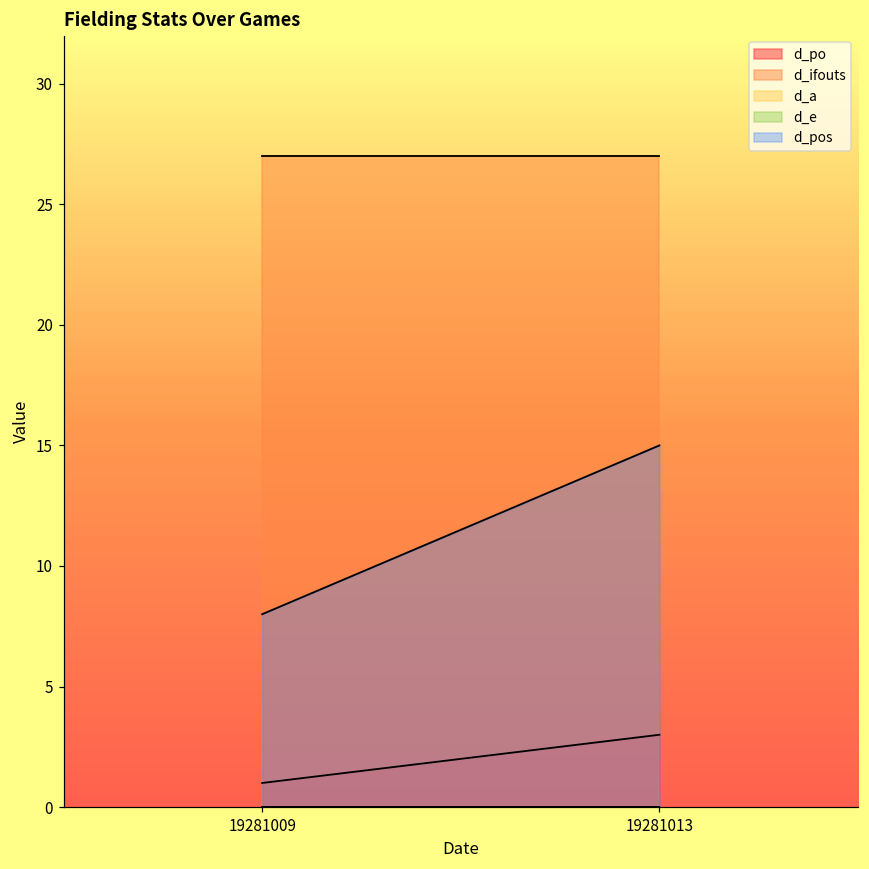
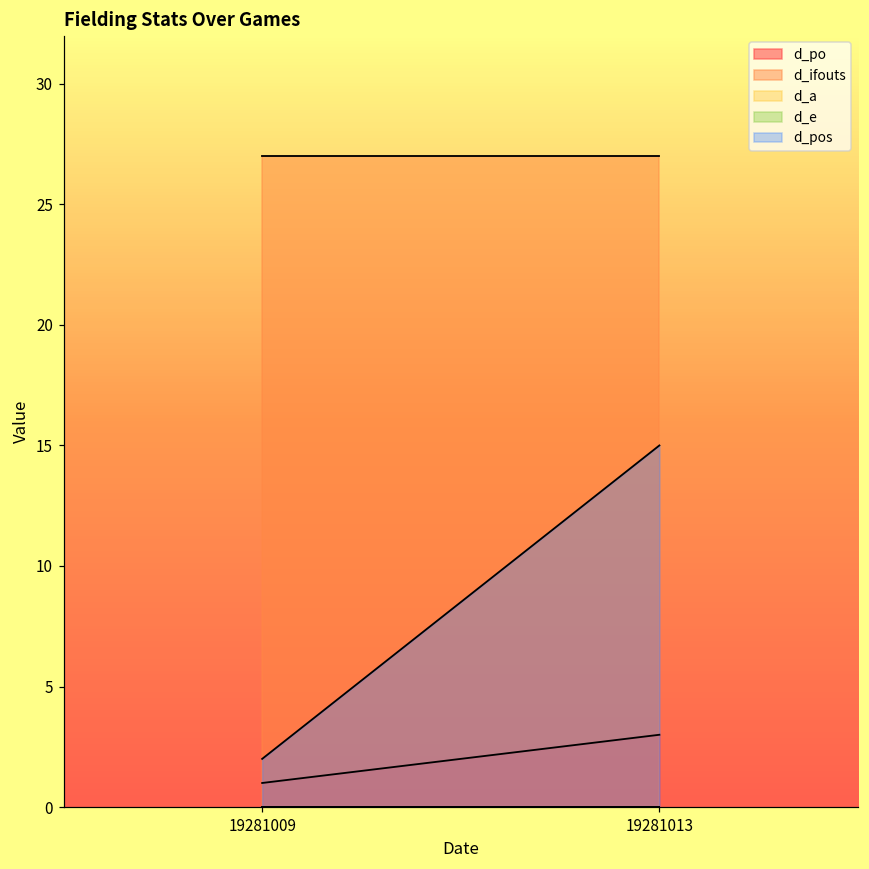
d_pos, 19281009: 8 -> 2
